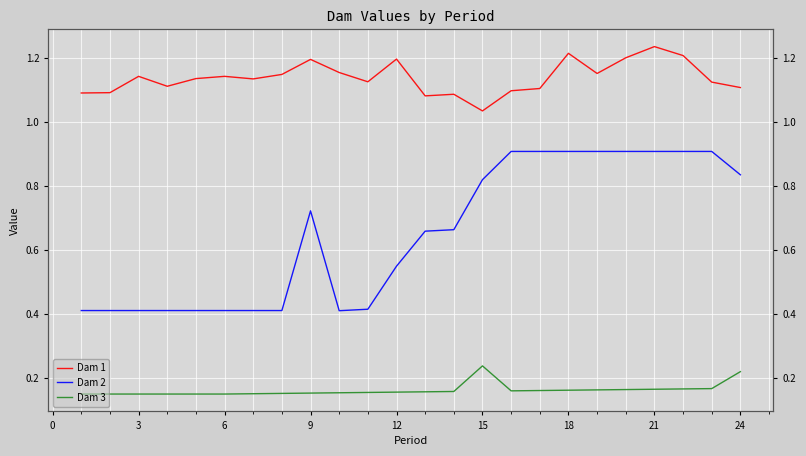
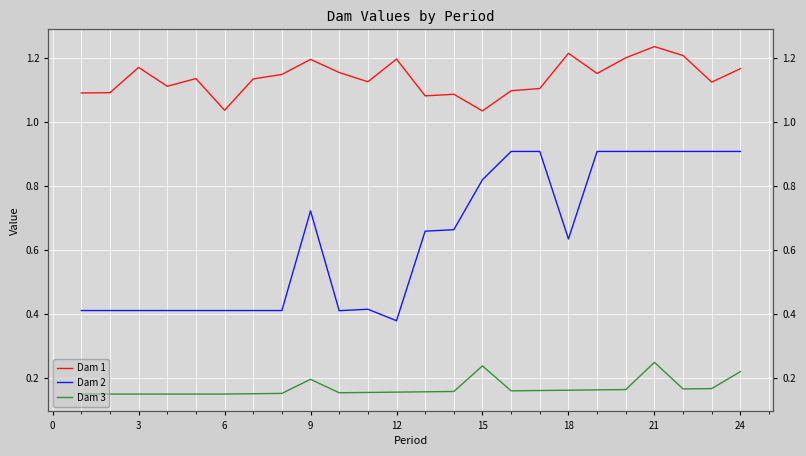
Dam 1, 3: 1.14 -> 1.17
Dam 1, 6: 1.14 -> 1.04
Dam 3, 9: 0.15 -> 0.20
Dam 2, 12: 0.55 -> 0.38
Dam 2, 18: 0.91 -> 0.63
Dam 3, 21: 0.17 -> 0.25
Dam 1, 24: 1.11 -> 1.17
Dam 2, 24: 0.84 -> 0.91
